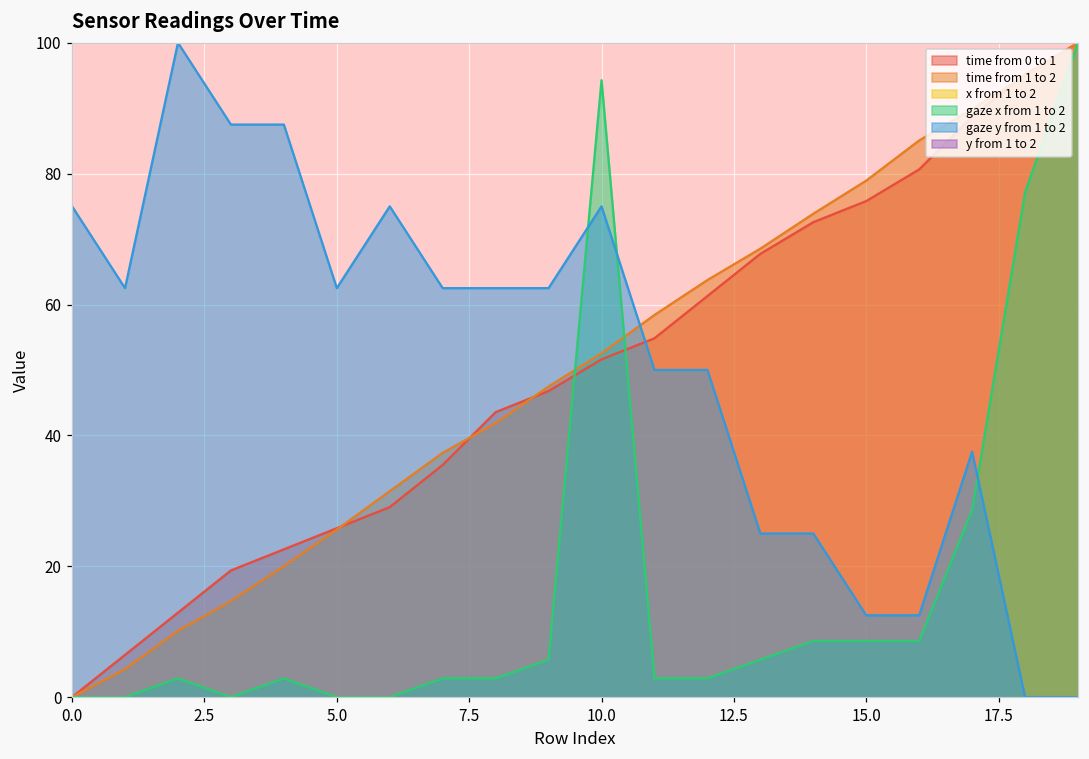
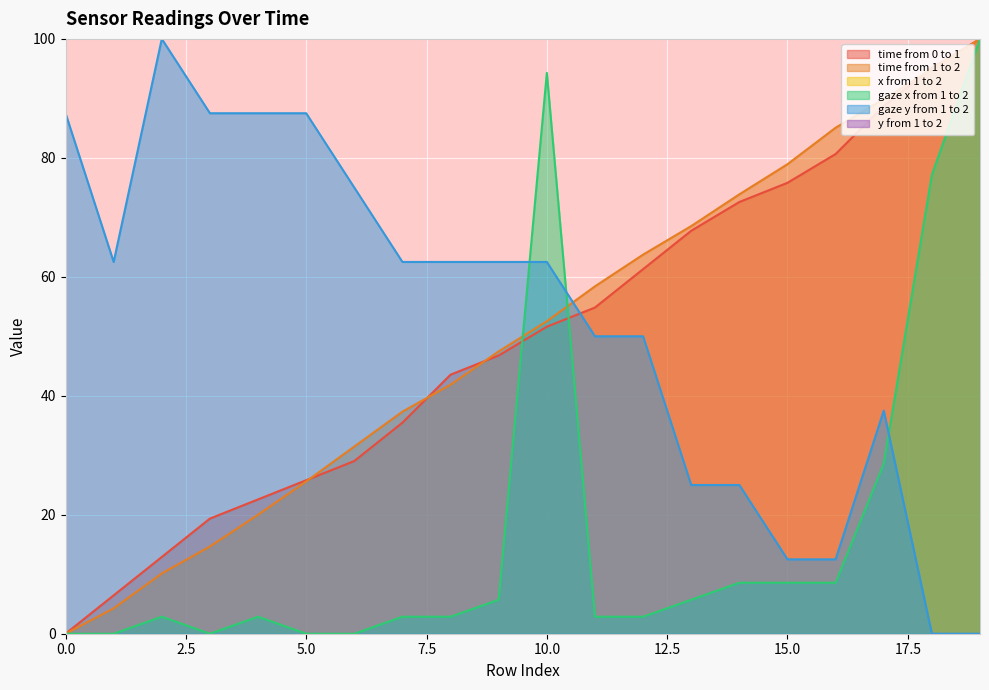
gaze y from 1 to 2, 0.0: 75 -> 88
gaze y from 1 to 2, 5.0: 63 -> 88
gaze y from 1 to 2, 10.0: 75 -> 63
